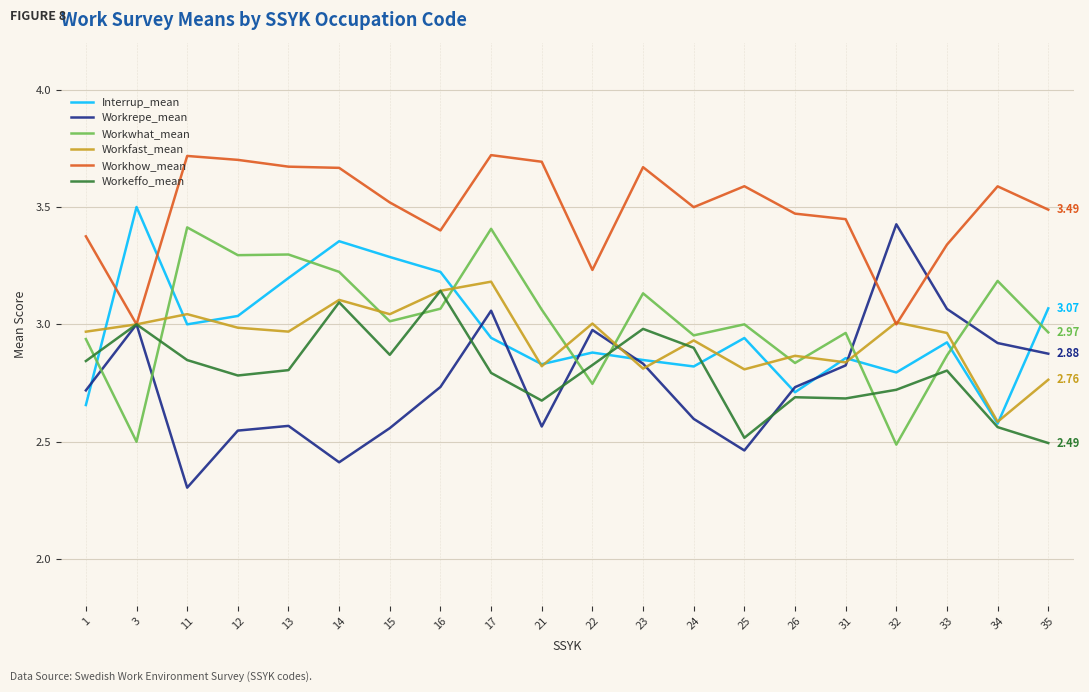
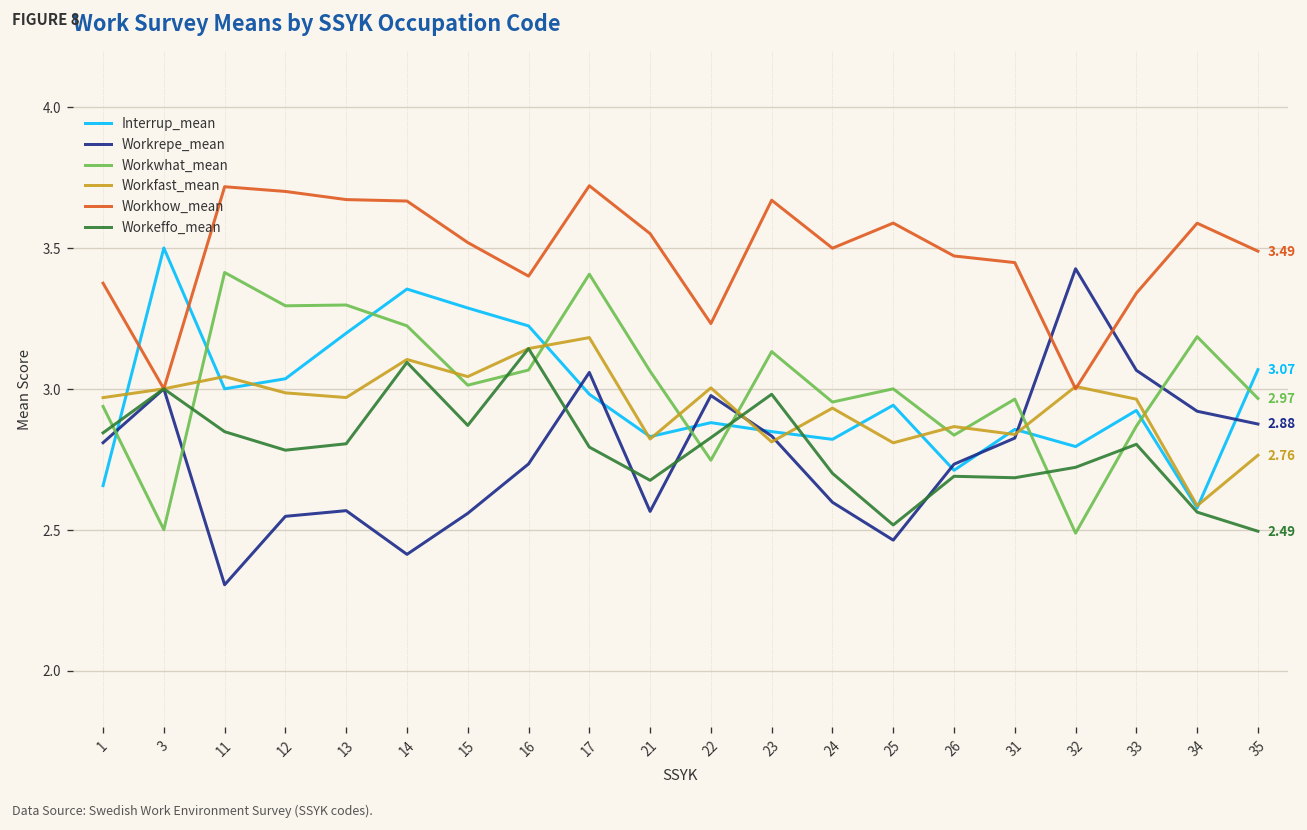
Workrepe_mean, 1: 2.72 -> 2.81
Interrup_mean, 17: 2.94 -> 2.98
Workhow_mean, 21: 3.69 -> 3.55
Workeffo_mean, 24: 2.9 -> 2.7
